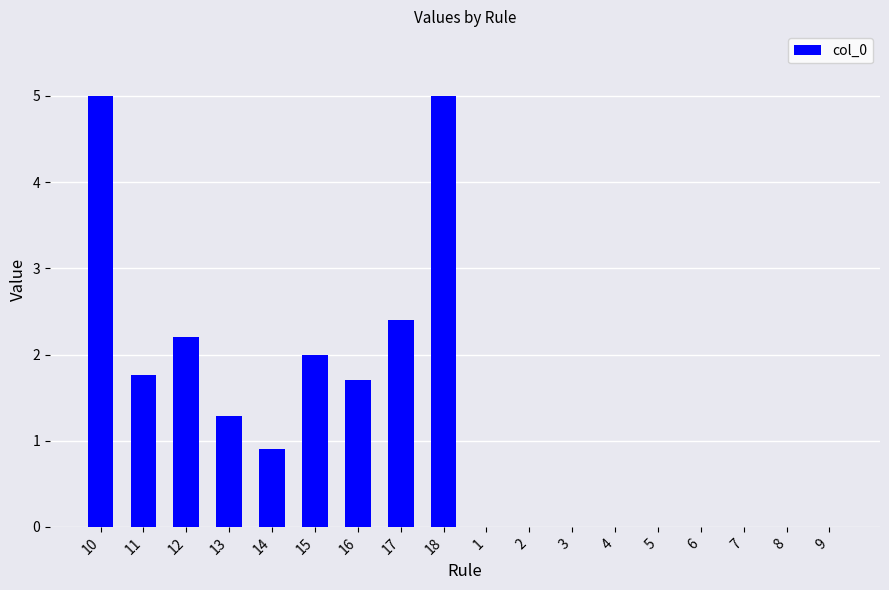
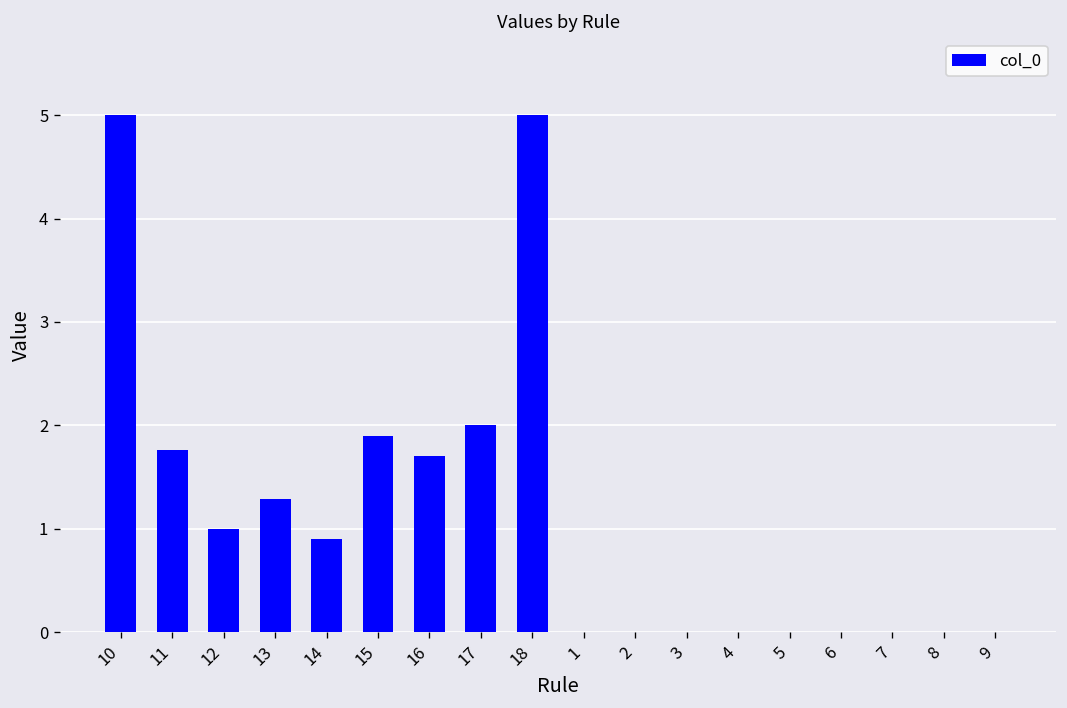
12: 2.2 -> 1.0
15: 2.0 -> 1.9
17: 2.4 -> 2.0
